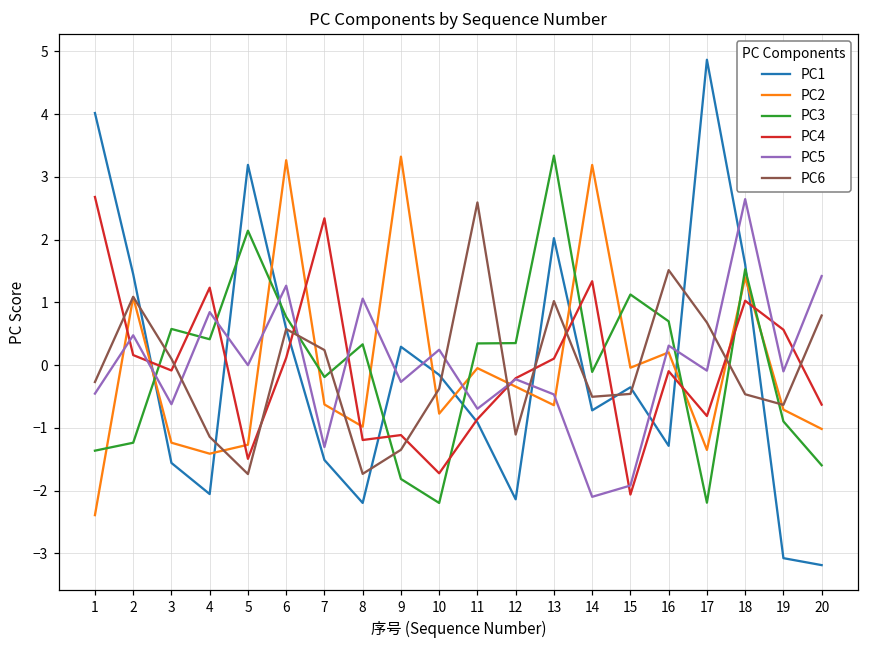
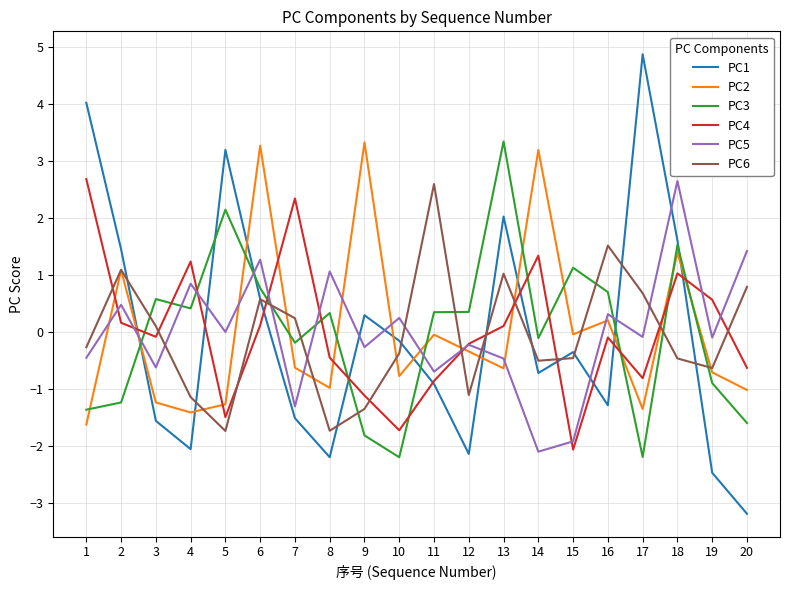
PC2, 1: -2.4 -> -1.6
PC4, 8: -1.2 -> -0.5
PC1, 19: -3.1 -> -2.5
